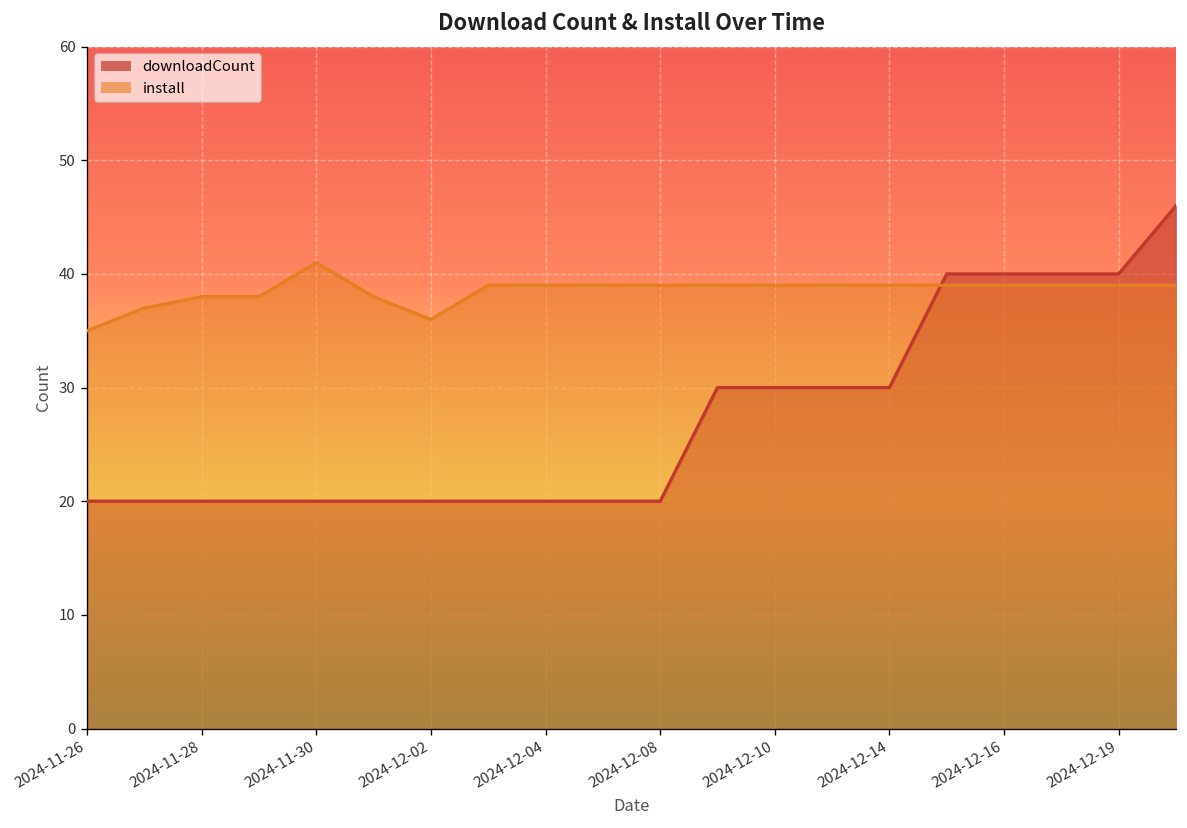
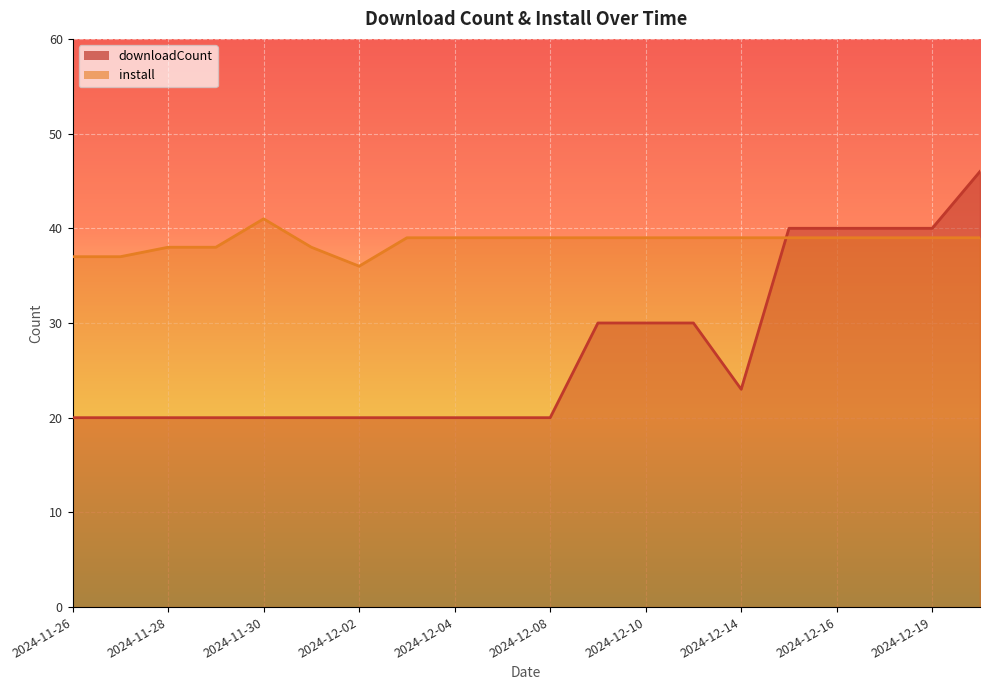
install, 2024-11-26: 35 -> 37
downloadCount, 2024-12-14: 30 -> 23
